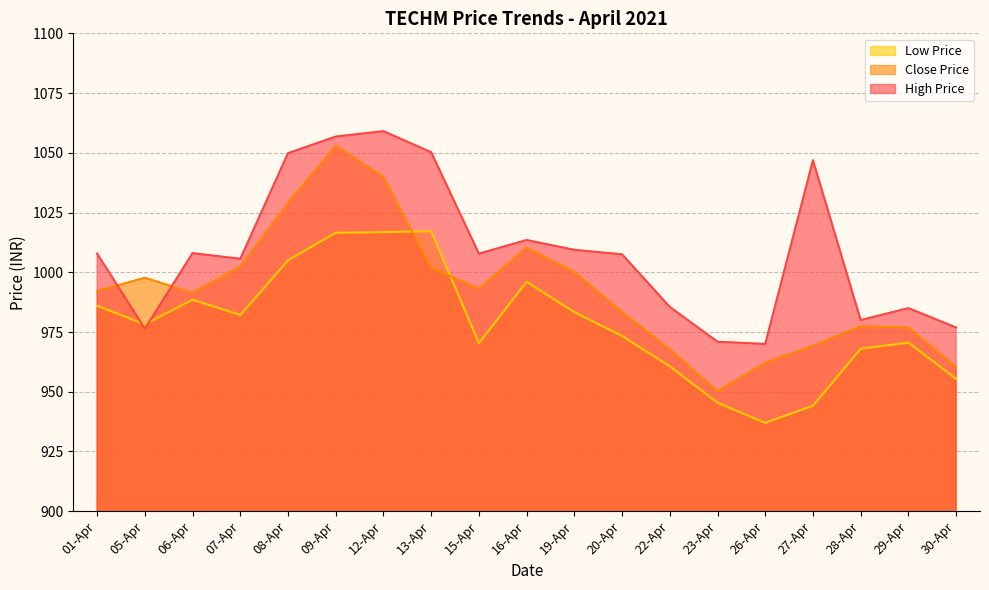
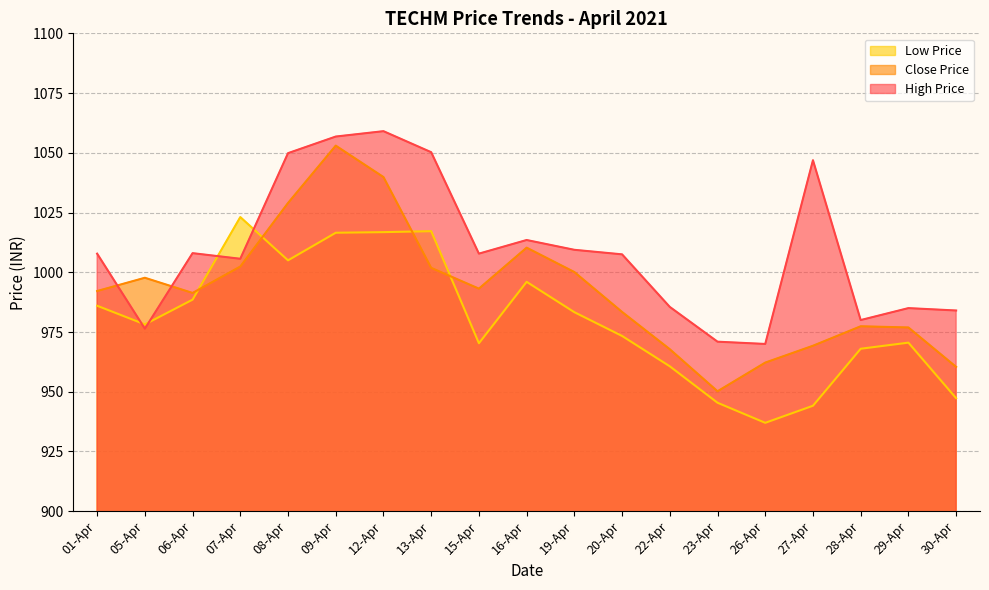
Low Price, 07-Apr: 982 -> 1023
Low Price, 30-Apr: 955 -> 947
High Price, 30-Apr: 977 -> 984
